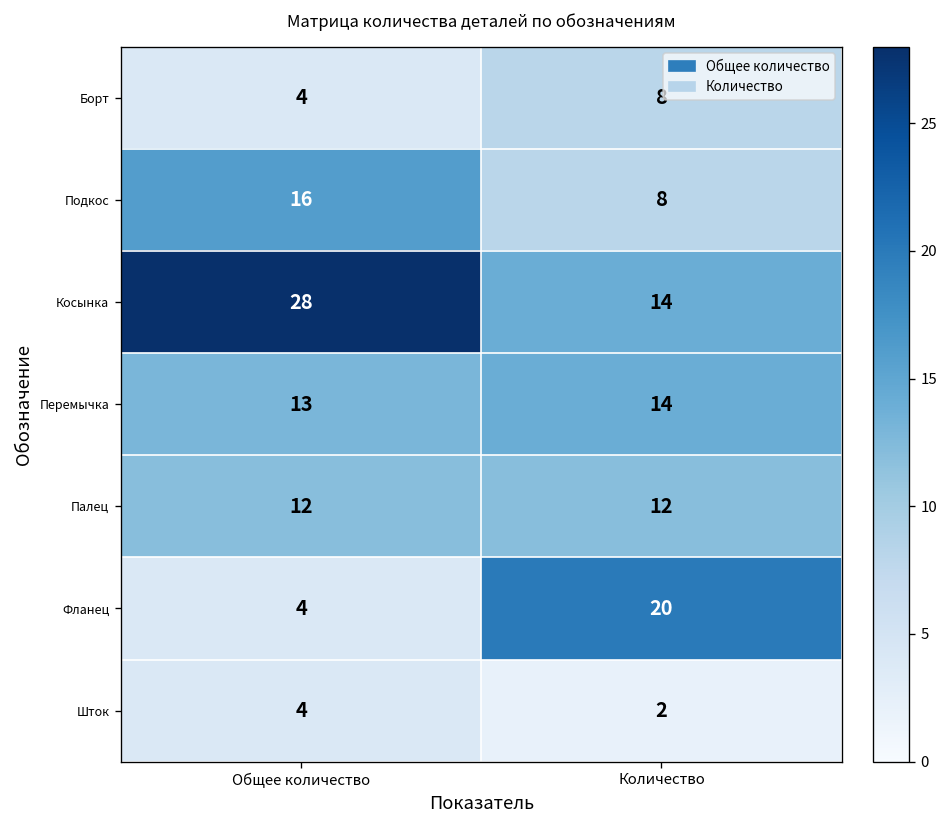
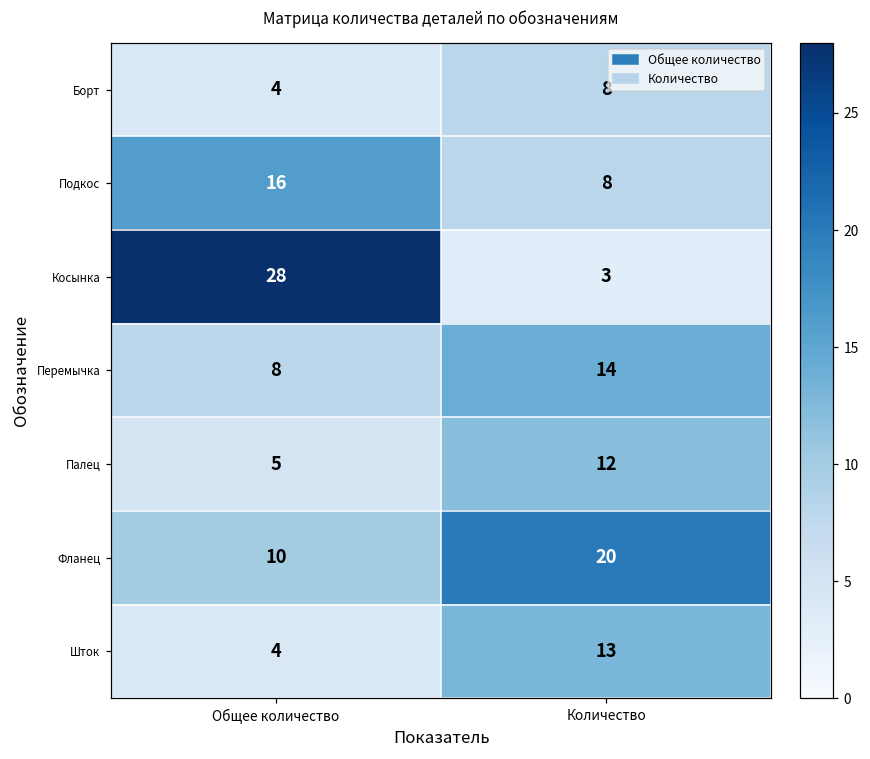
Косынка, Количество: 14 -> 3
Перемычка, Общее количество: 13 -> 8
Палец, Общее количество: 12 -> 5
Фланец, Общее количество: 4 -> 10
Шток, Количество: 2 -> 13
